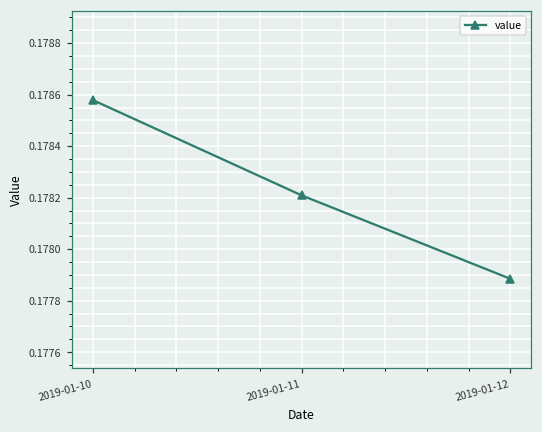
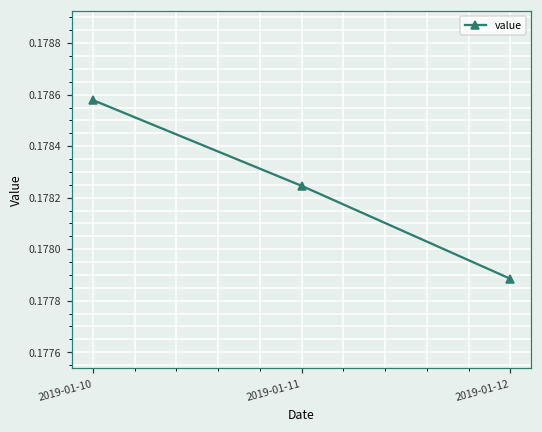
2019-01-11: 0.17821 -> 0.17825
